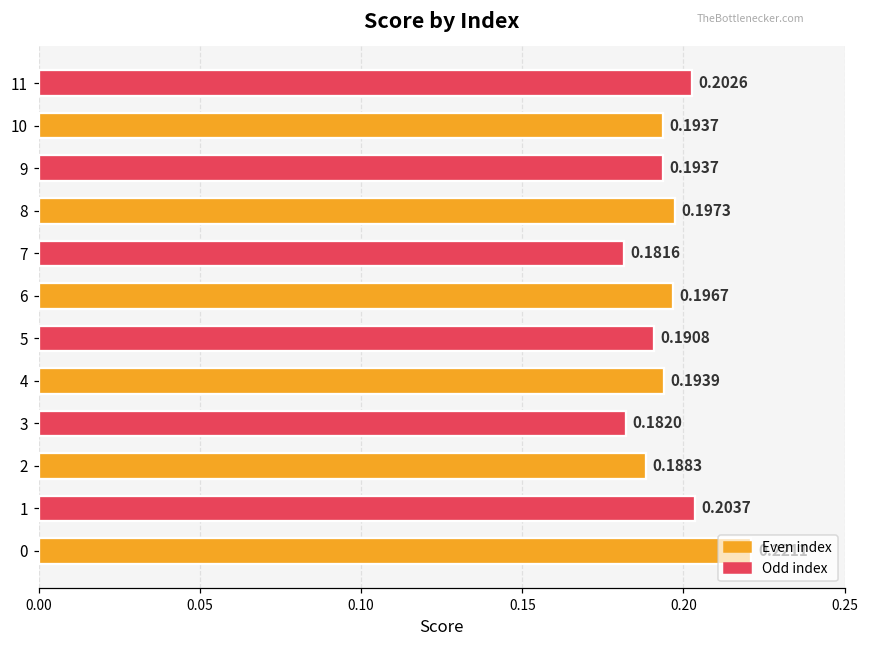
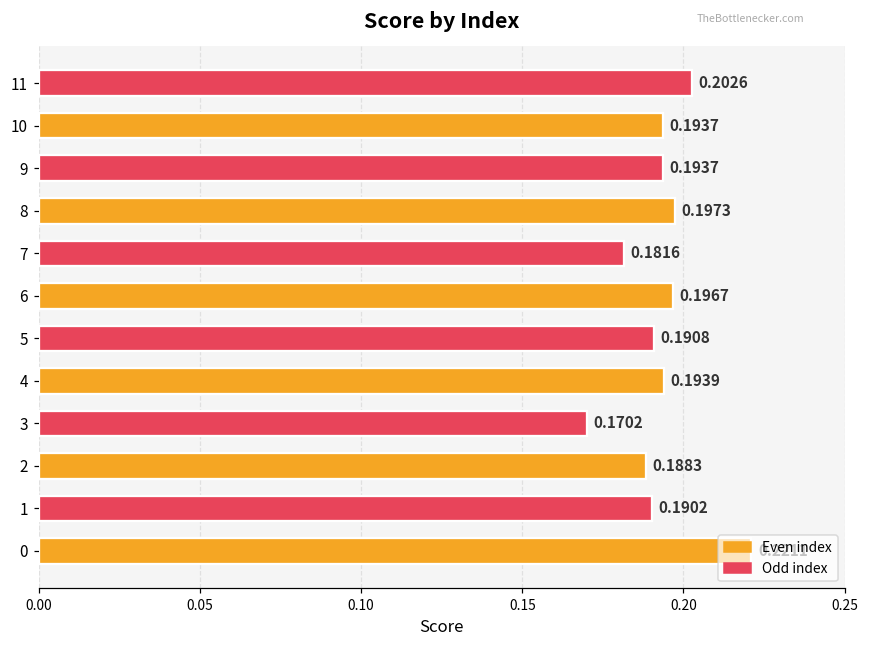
3: 0.1820 -> 0.1702
1: 0.2037 -> 0.1902
